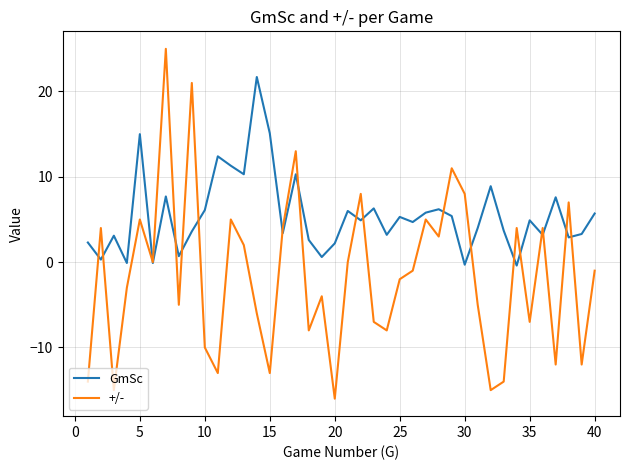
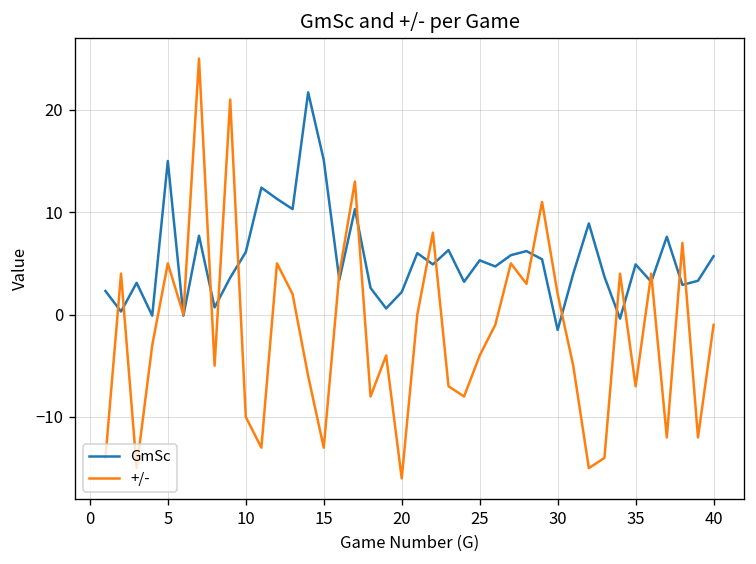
+/-, 25: -2 -> -4
GmSc, 30: 0 -> -2
+/-, 30: 8 -> 2
